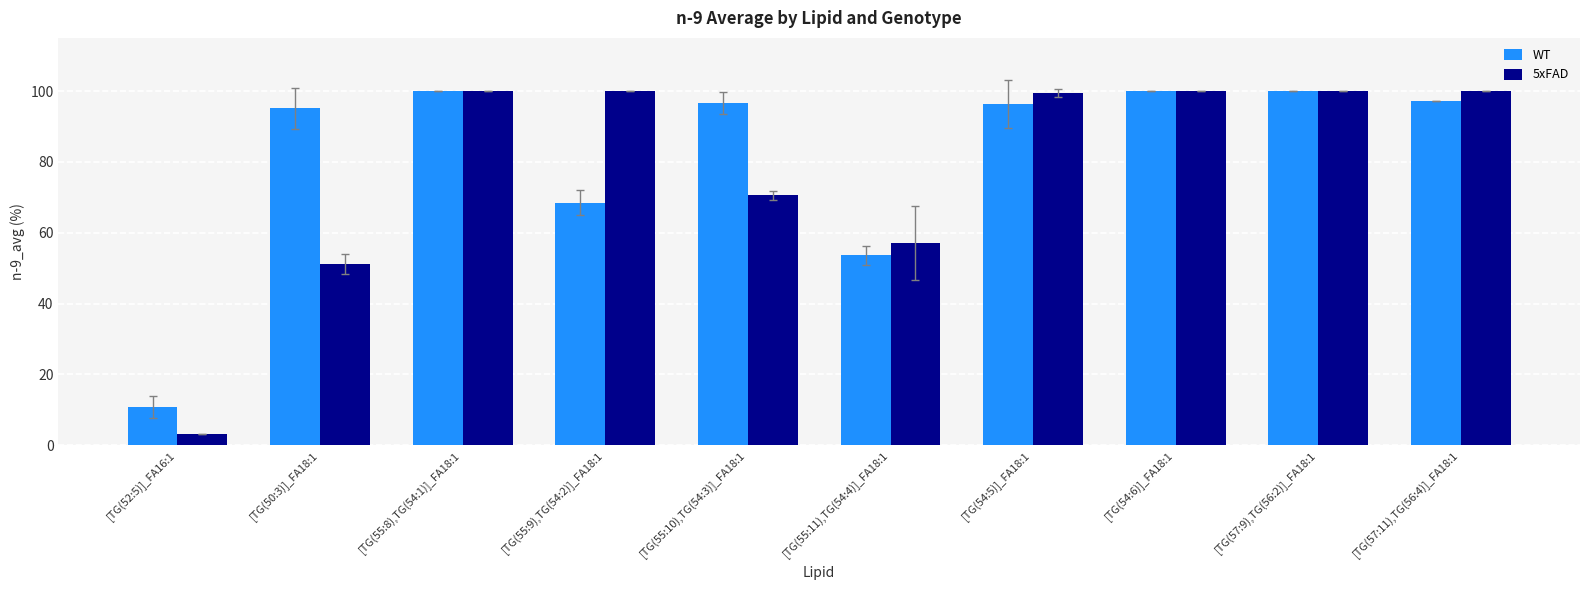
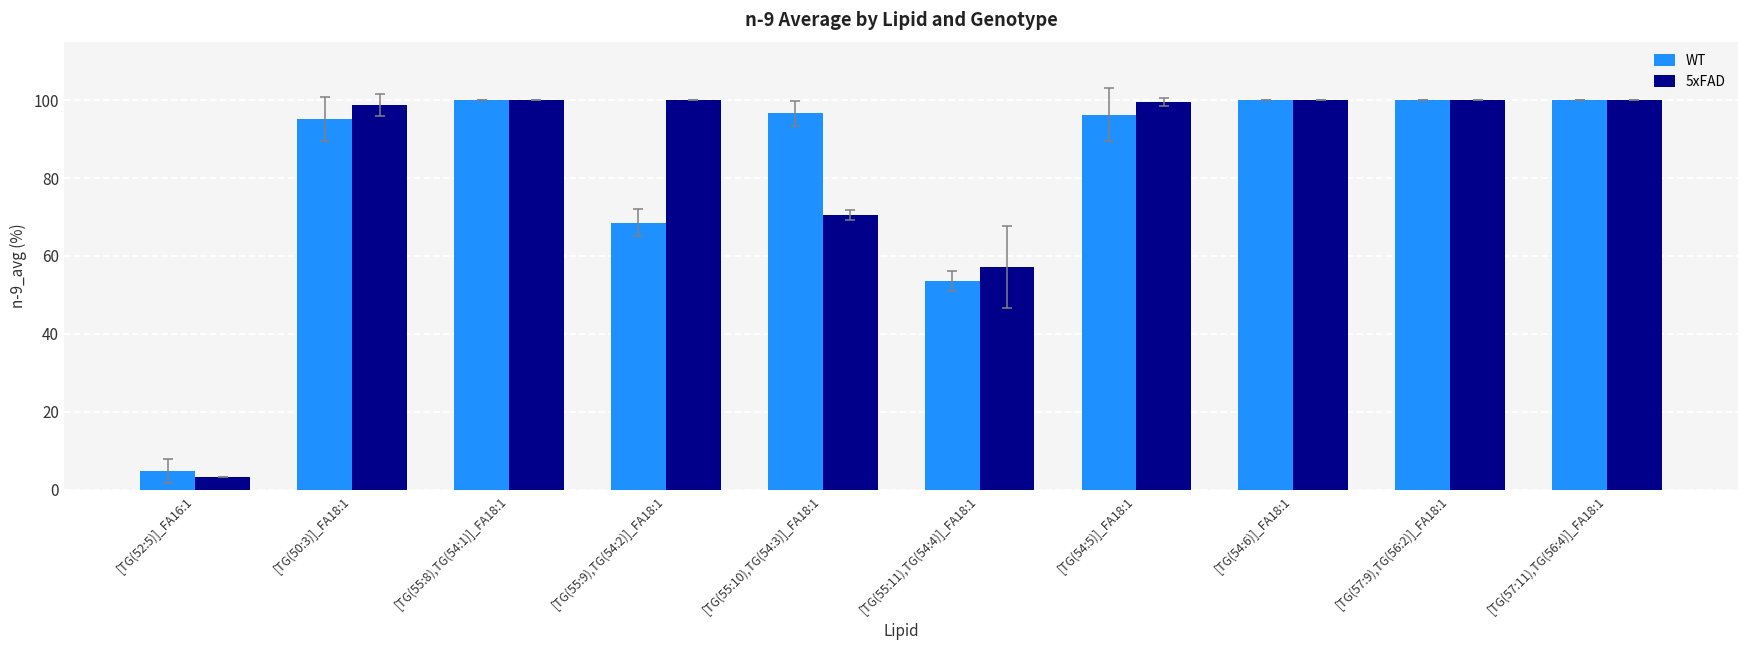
WT, [TG(52:5)]_FA16:1: 11 -> 5
5xFAD, [TG(50:3)]_FA18:1: 51 -> 99
WT, [TG(57:11),TG(56:4)]_FA18:1: 97 -> 100
